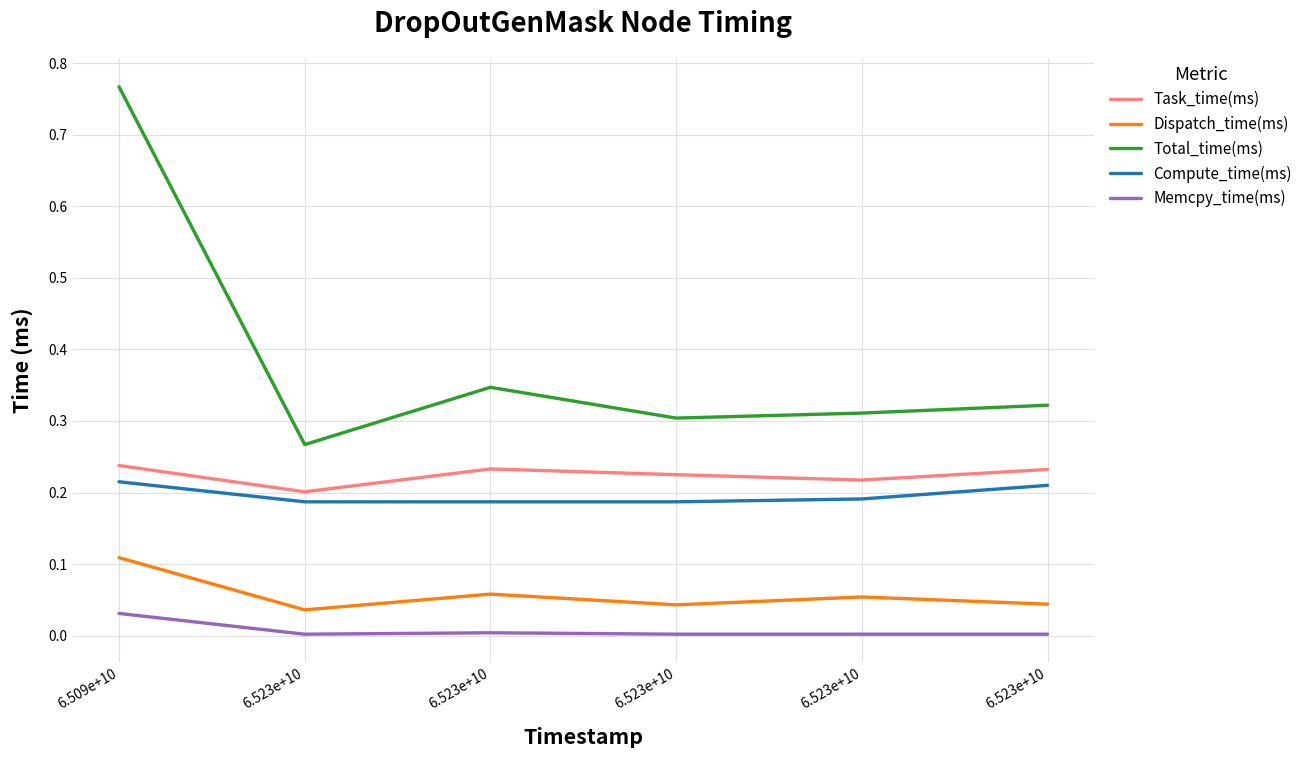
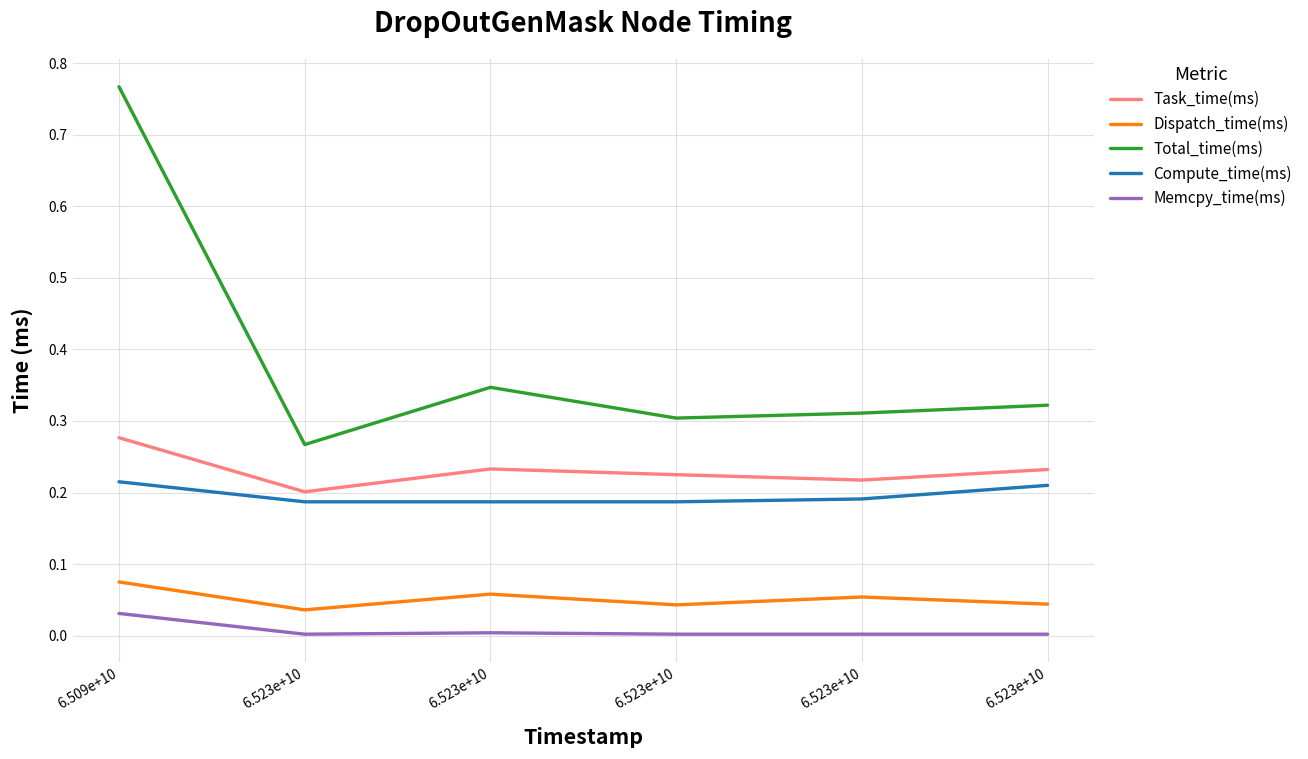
Task_time(ms), 6.509e+10: 0.24 -> 0.28
Dispatch_time(ms), 6.509e+10: 0.11 -> 0.08
